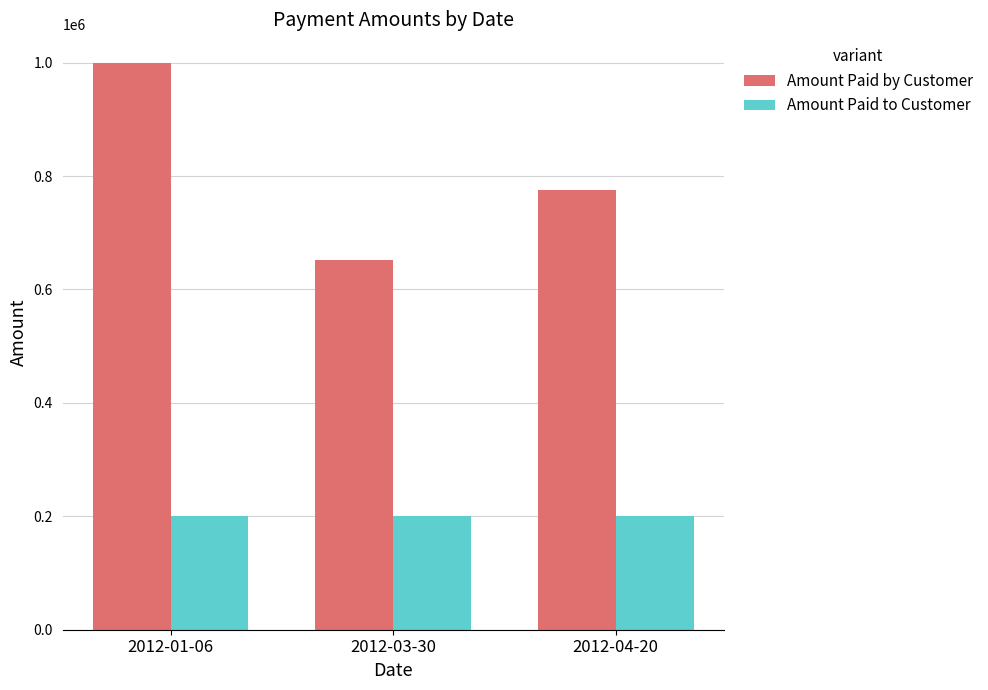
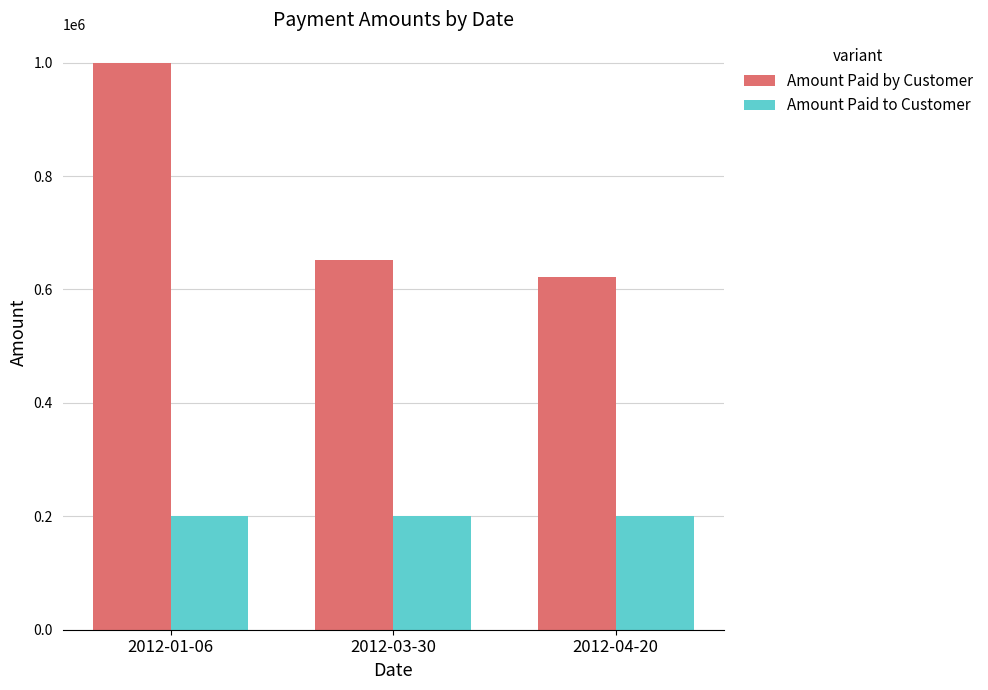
Amount Paid by Customer, 2012-04-20: 780000 -> 620000
